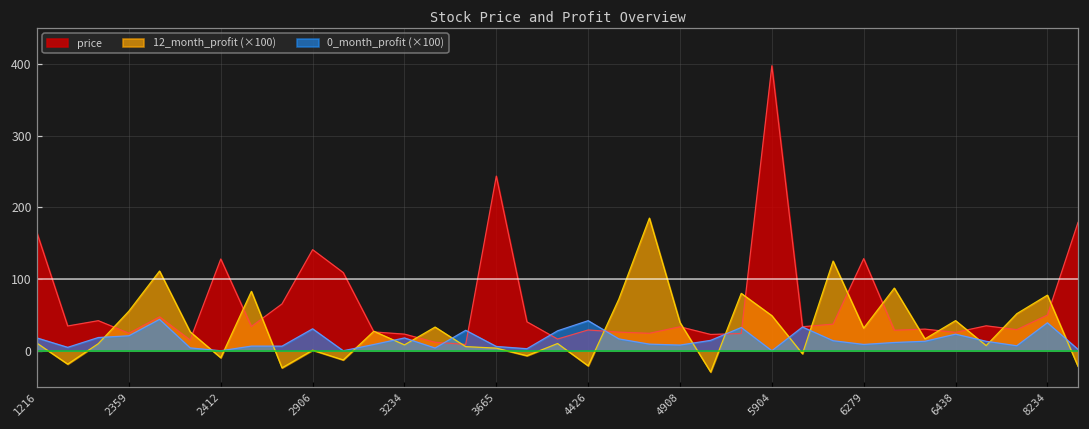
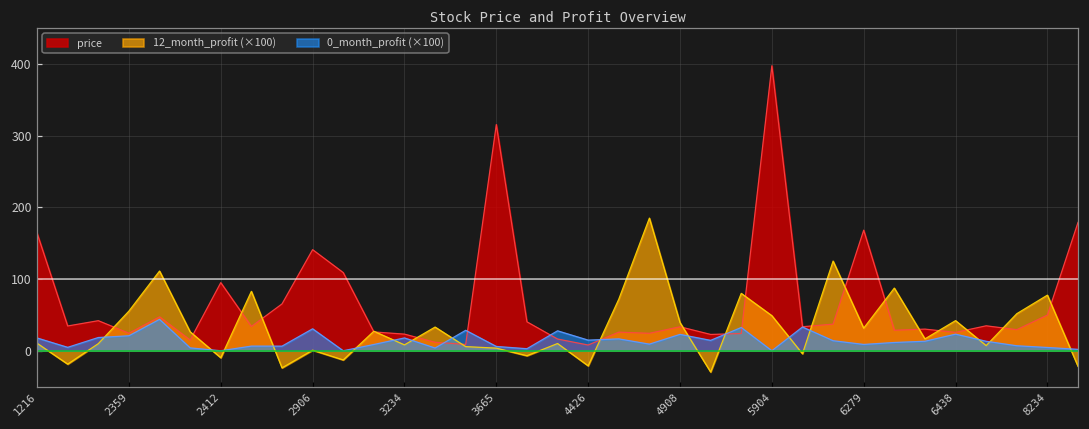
price, 2412: 130 -> 100
price, 3665: 240 -> 320
price, 4426: 30 -> 10
0_month_profit (×100), 4426: 40 -> 10
0_month_profit (×100), 4908: 10 -> 20
price, 6279: 130 -> 170
0_month_profit (×100), 8234: 40 -> 0
